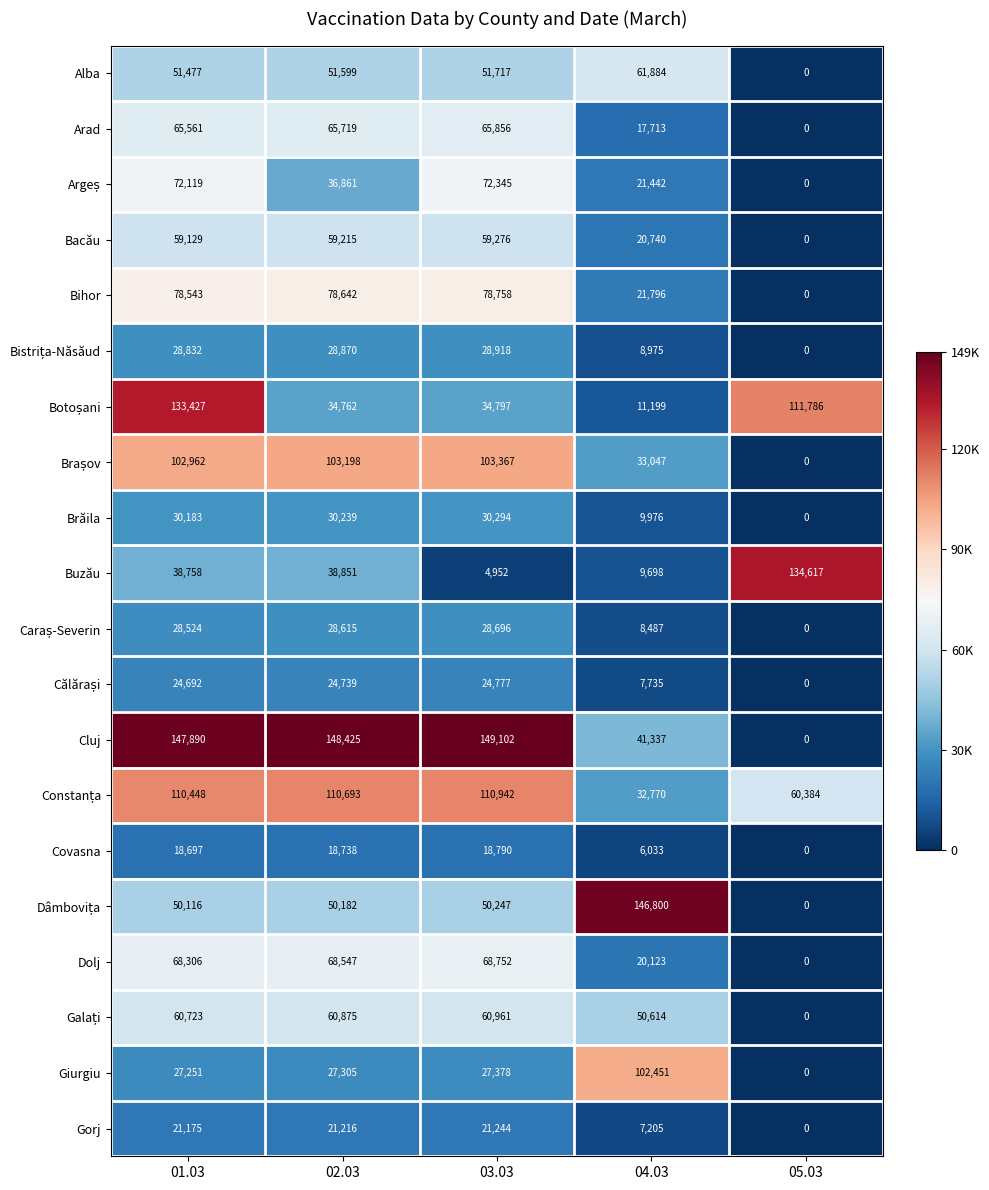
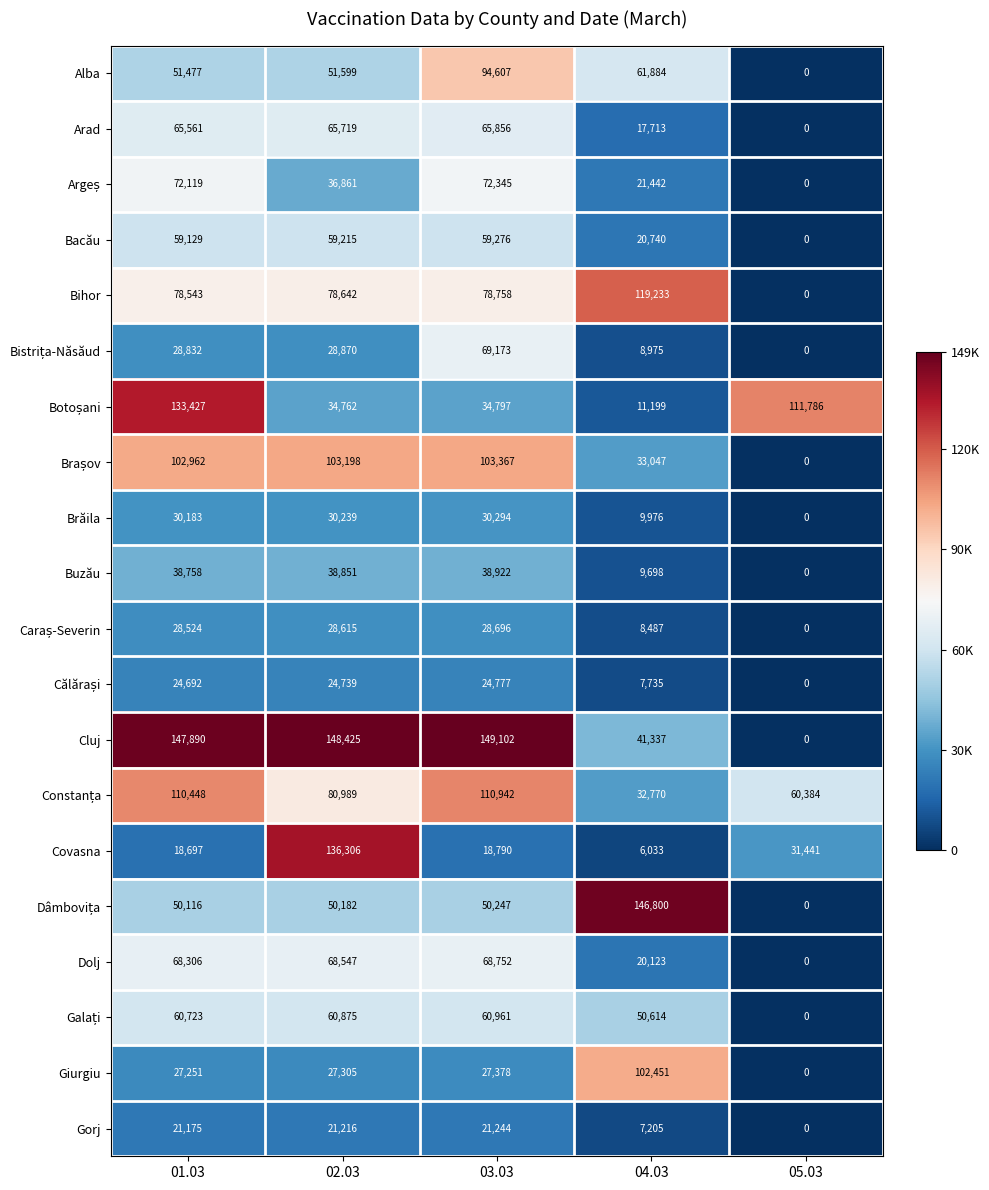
Alba, 03.03: 51,717 -> 94,607
Bihor, 04.03: 21,796 -> 119,233
Bistrița-Năsăud, 03.03: 28,918 -> 69,173
Buzău, 03.03: 4,952 -> 38,922
Buzău, 05.03: 134,617 -> 0
Constanța, 02.03: 110,693 -> 80,989
Covasna, 02.03: 18,738 -> 136,306
Covasna, 05.03: 0 -> 31,441
